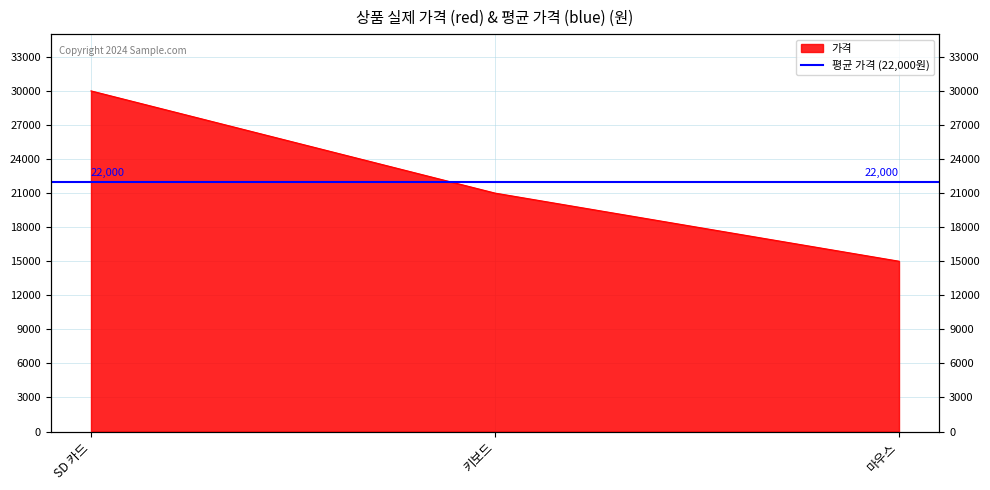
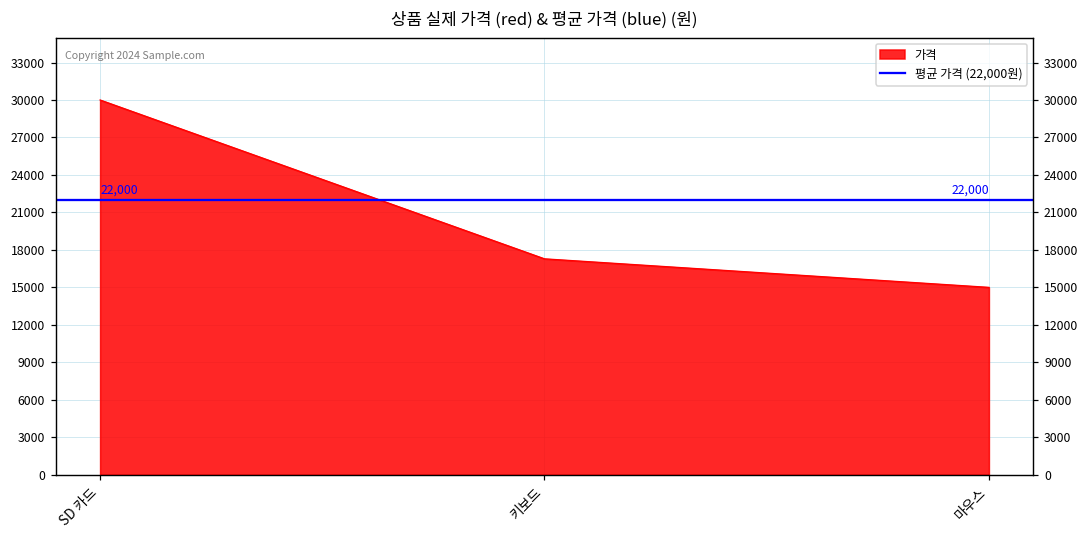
키보드: 21000 -> 17300
